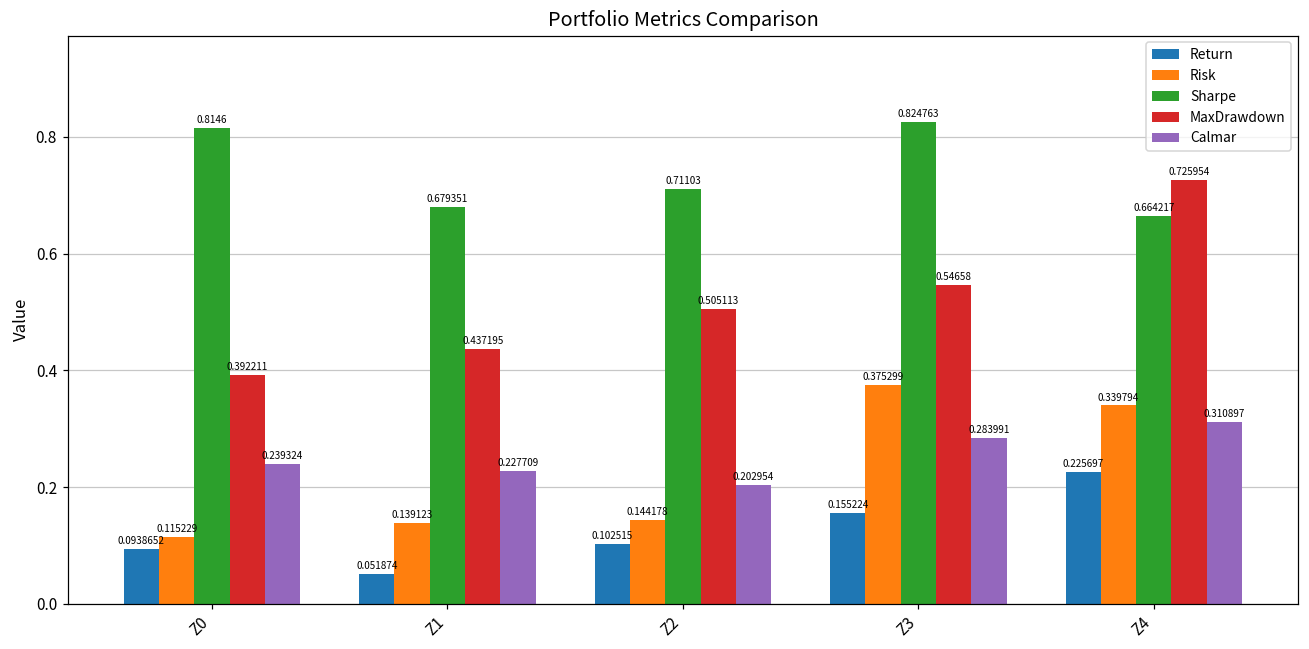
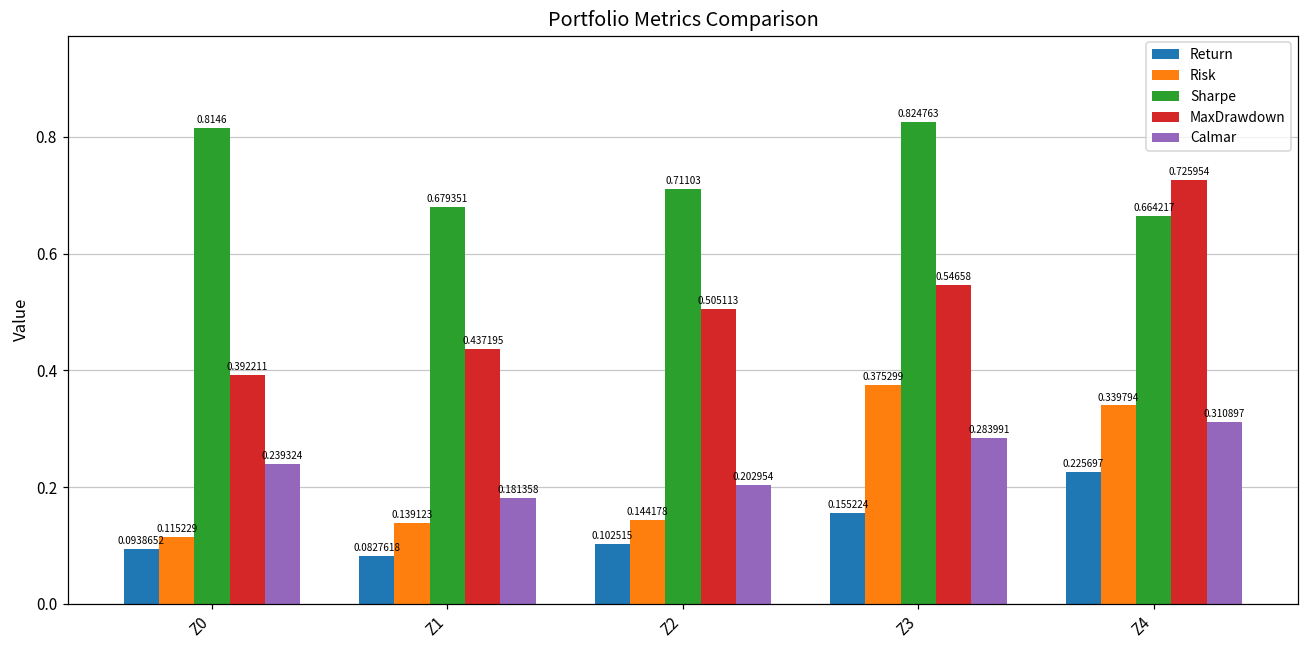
Return, Z1: 0.051874 -> 0.0827618
Calmar, Z1: 0.227709 -> 0.181358
